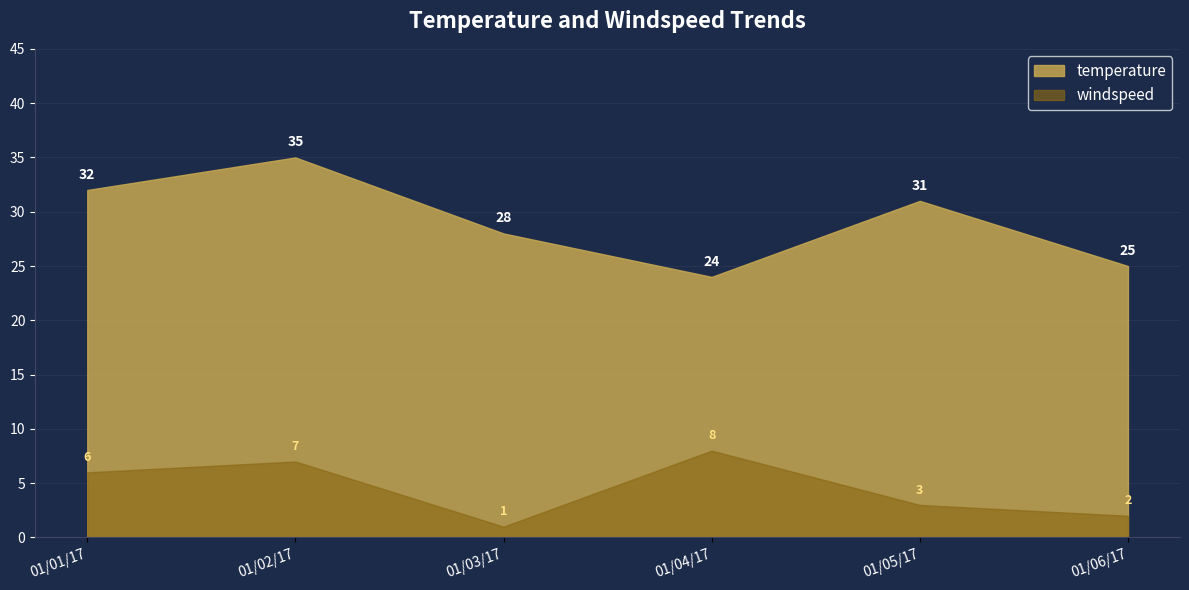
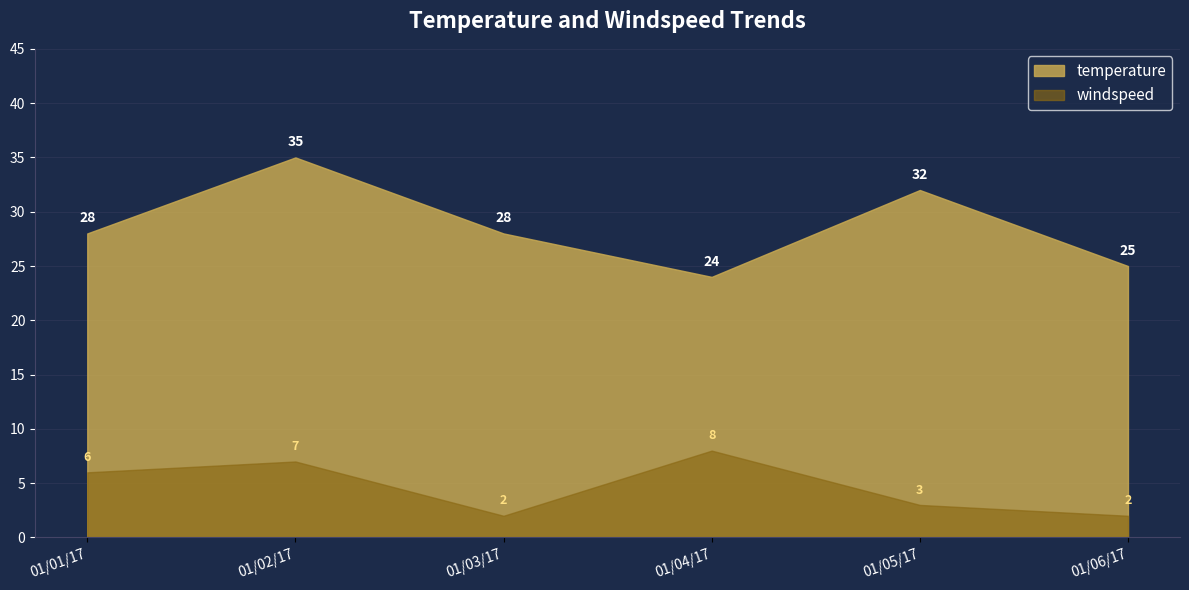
temperature, 01/01/17: 32 -> 28
windspeed, 01/03/17: 1 -> 2
temperature, 01/05/17: 31 -> 32
